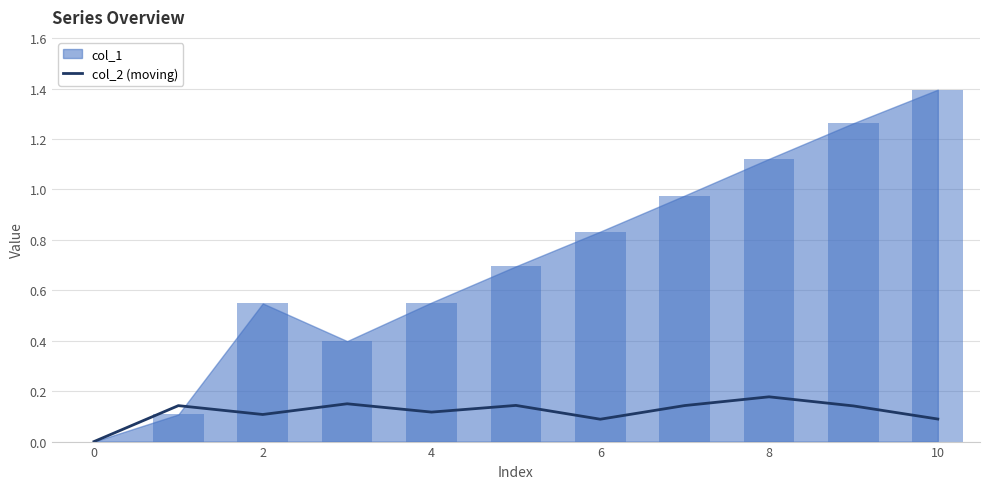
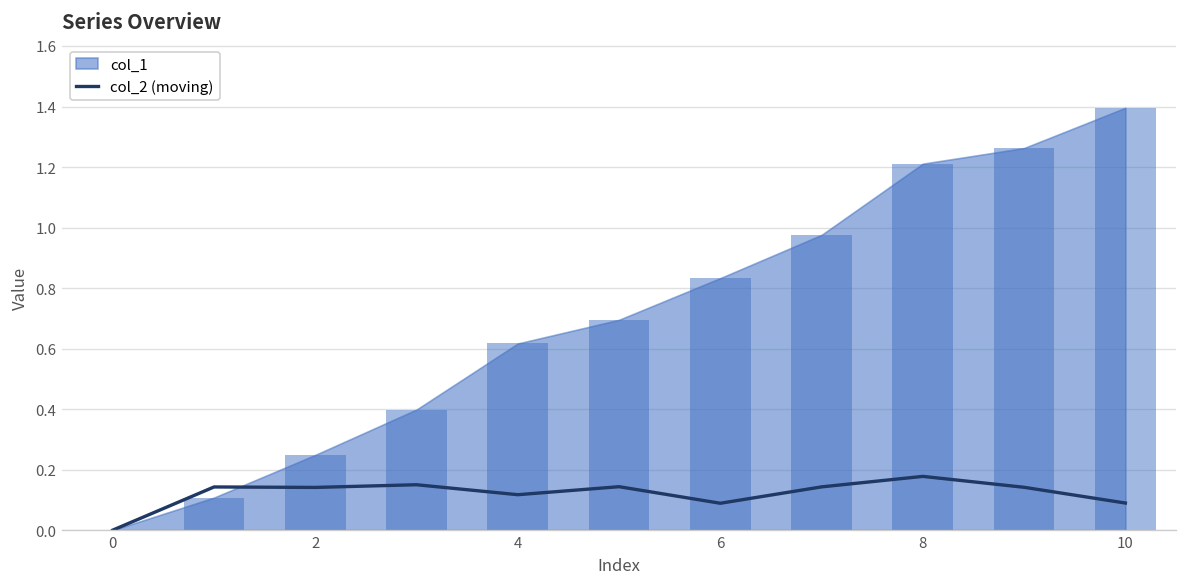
col_2 (moving), 2: 0.11 -> 0.14
col_1, 2: 0.55 -> 0.25
col_1, 4: 0.55 -> 0.62
col_1, 8: 1.12 -> 1.21
